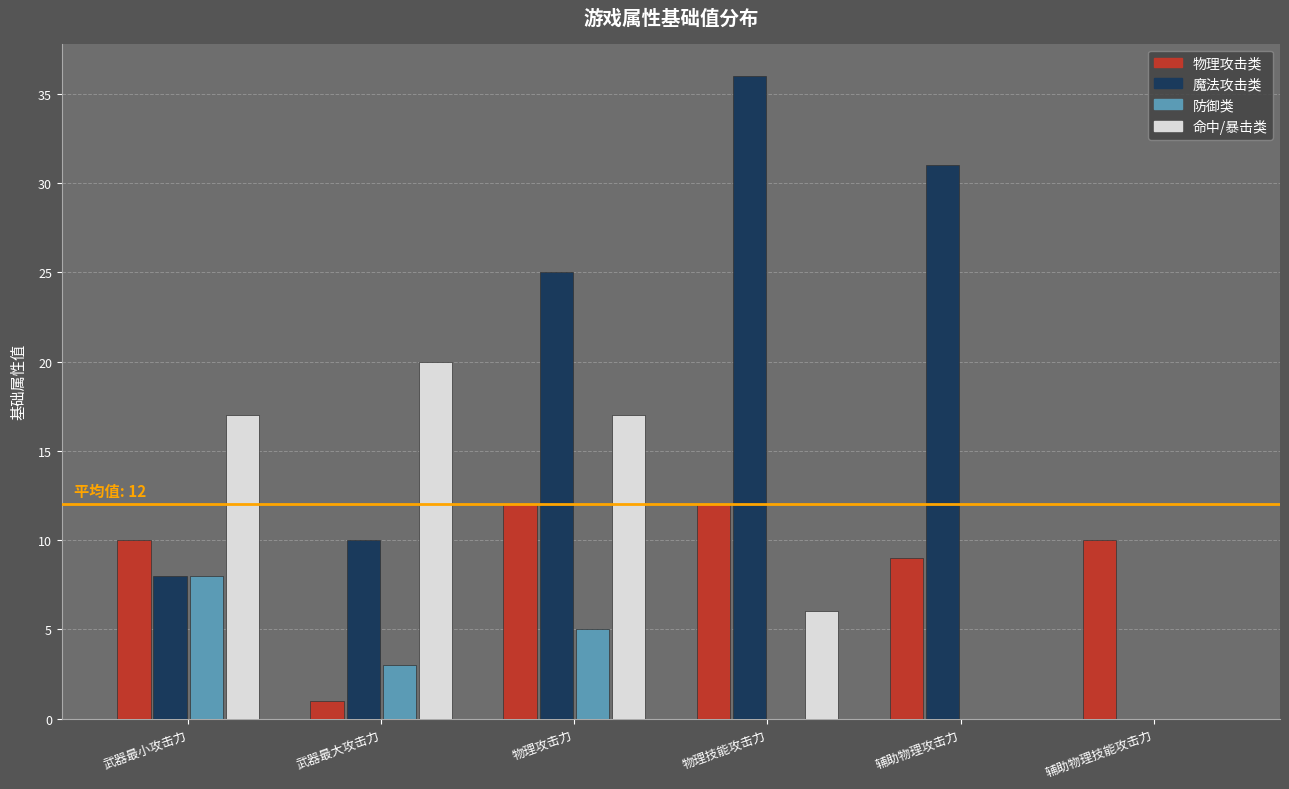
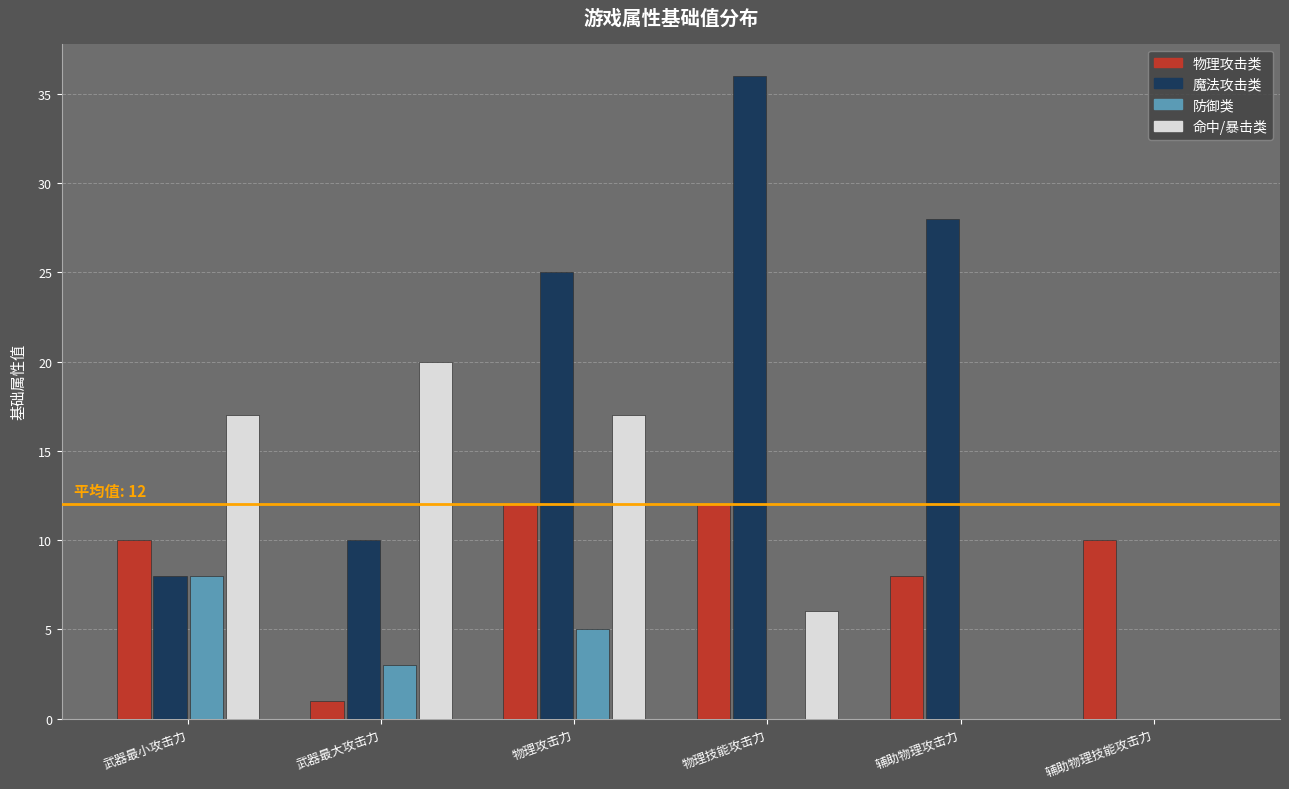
物理攻击类, 辅助物理攻击力: 9 -> 8
魔法攻击类, 辅助物理攻击力: 31 -> 28
